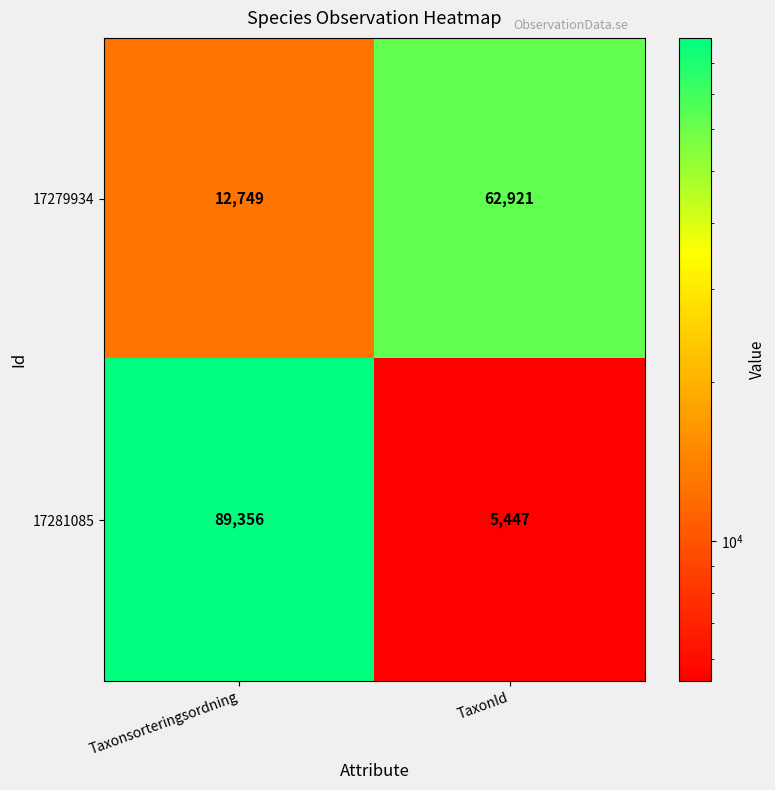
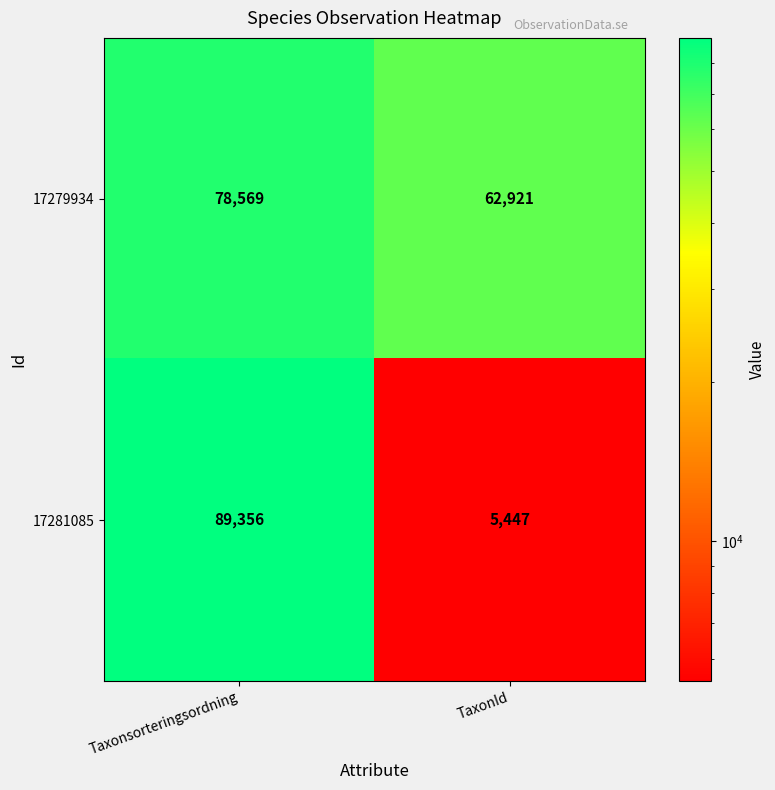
17279934, Taxonsorteringsordning: 12,749 -> 78,569
